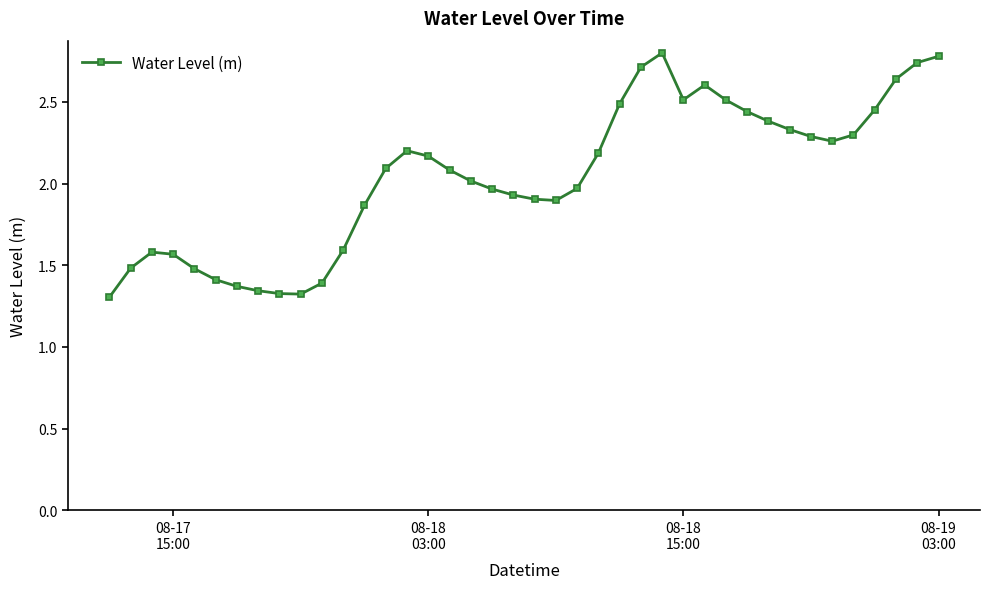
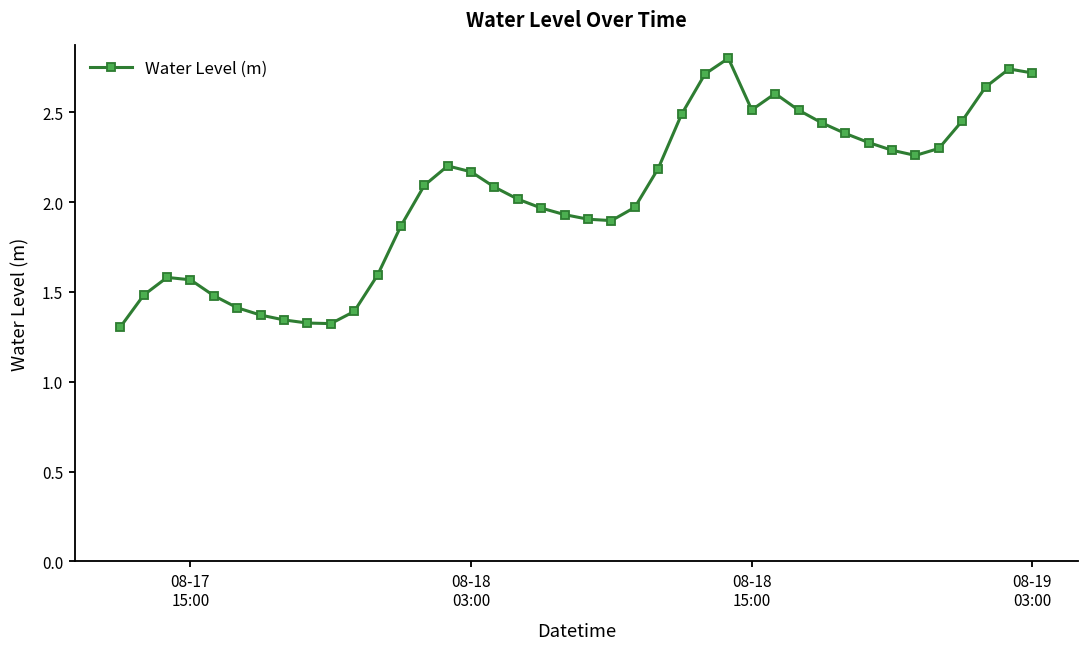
08-19 03:00: 2.78 -> 2.72
